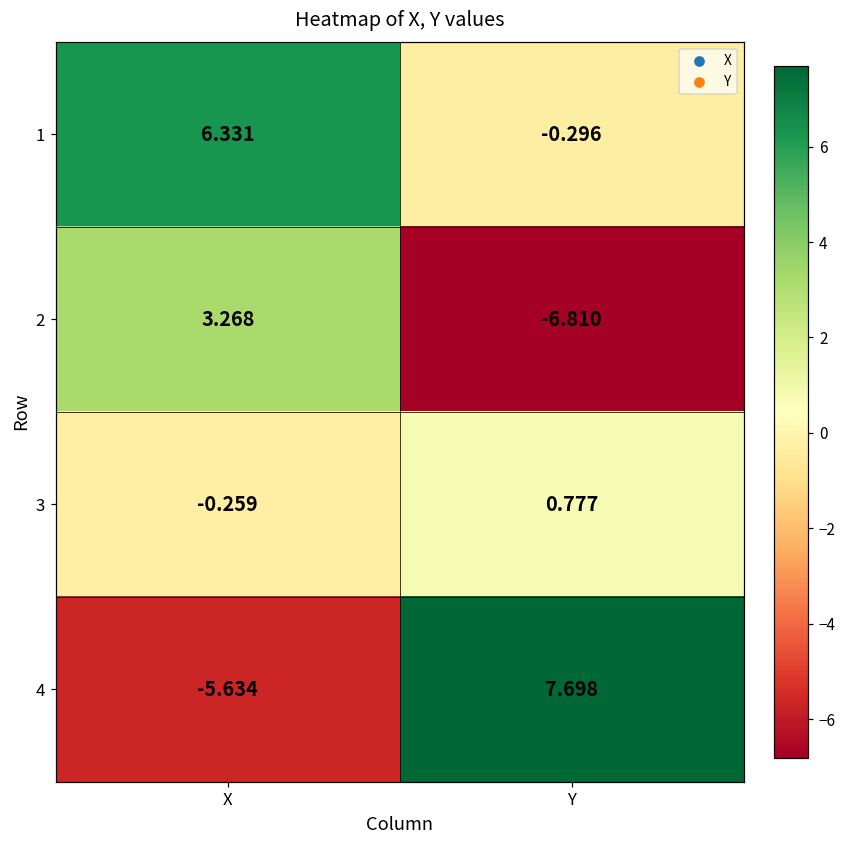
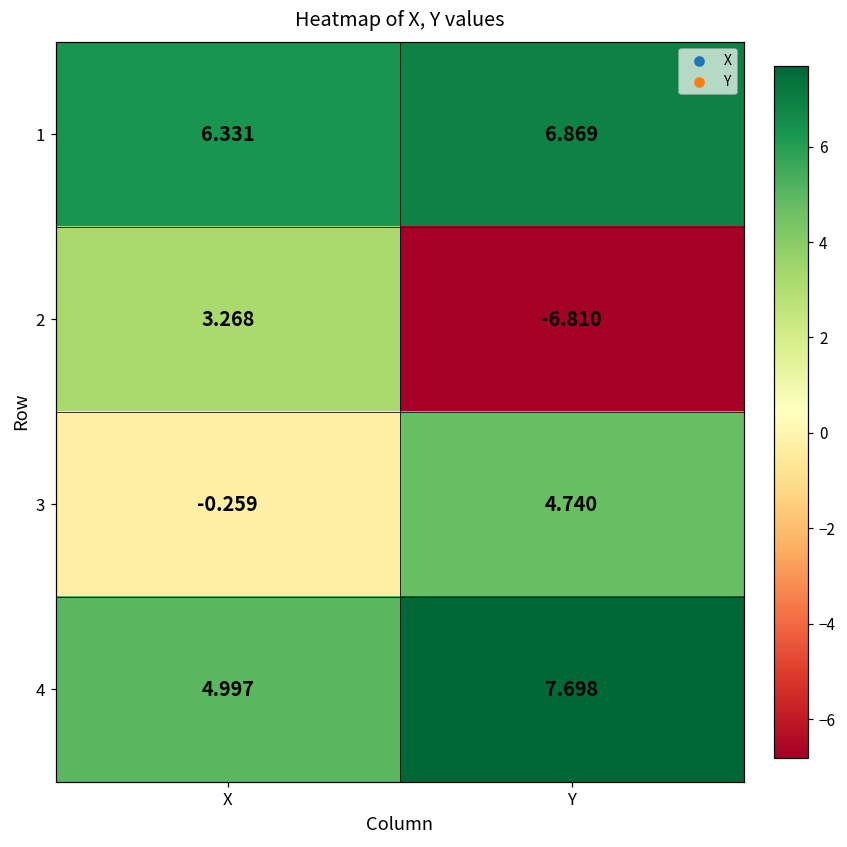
1, Y: -0.296 -> 6.869
3, Y: 0.777 -> 4.740
4, X: -5.634 -> 4.997
